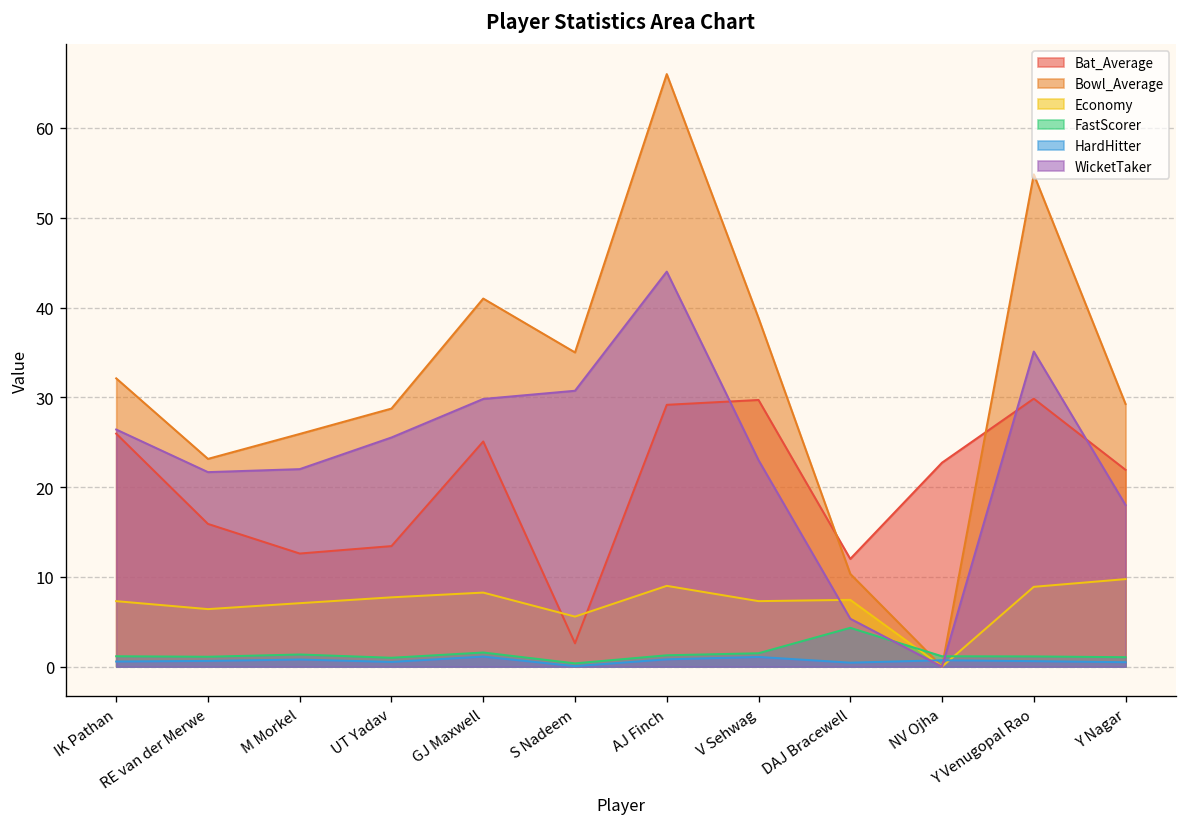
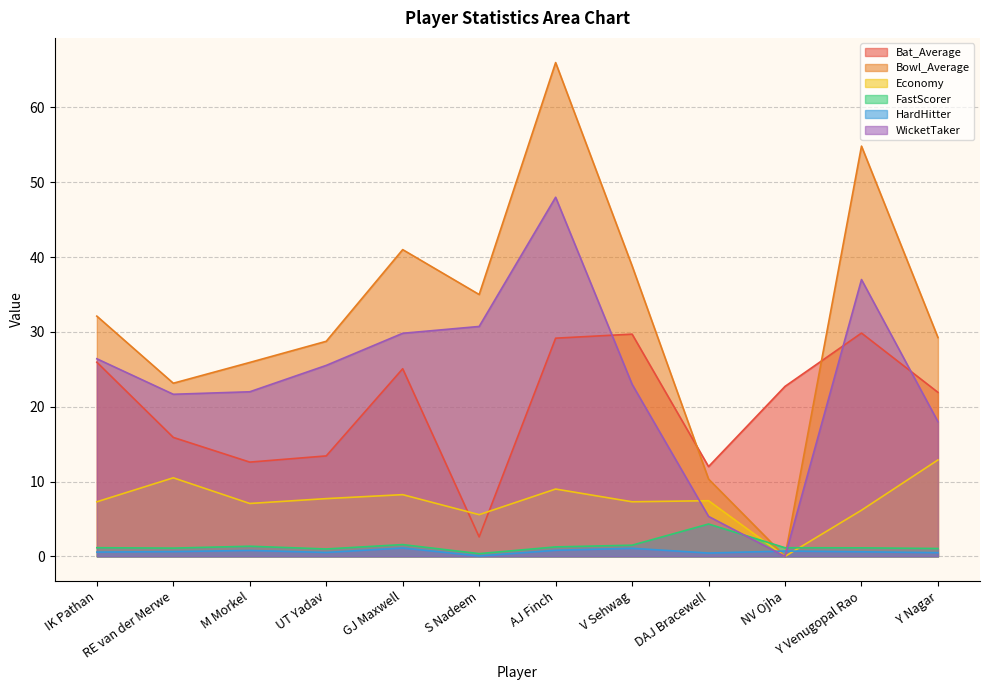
Economy, RE van der Merwe: 6 -> 11
WicketTaker, AJ Finch: 44 -> 48
Economy, Y Venugopal Rao: 9 -> 6
WicketTaker, Y Venugopal Rao: 35 -> 37
Economy, Y Nagar: 10 -> 13
